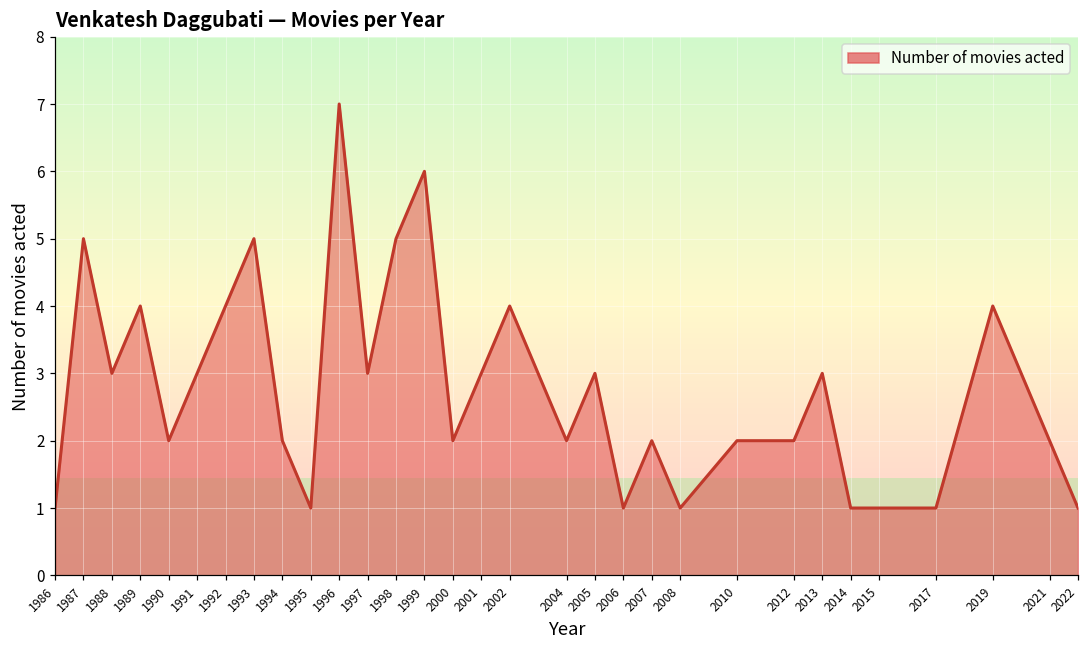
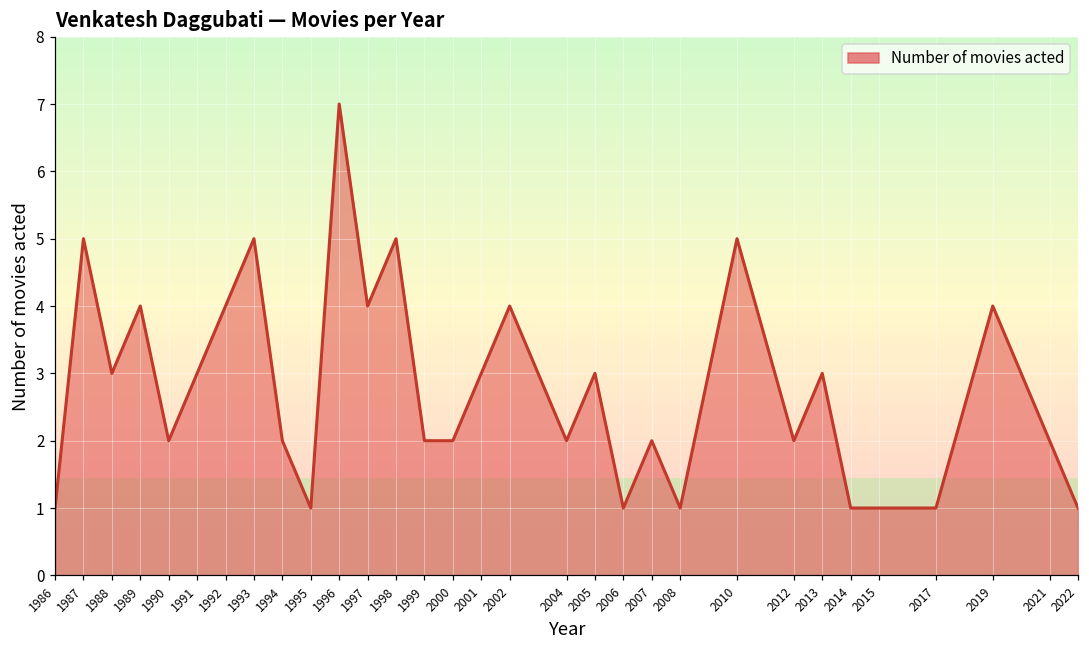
1997: 3 -> 4
1999: 6 -> 2
2010: 2 -> 5
